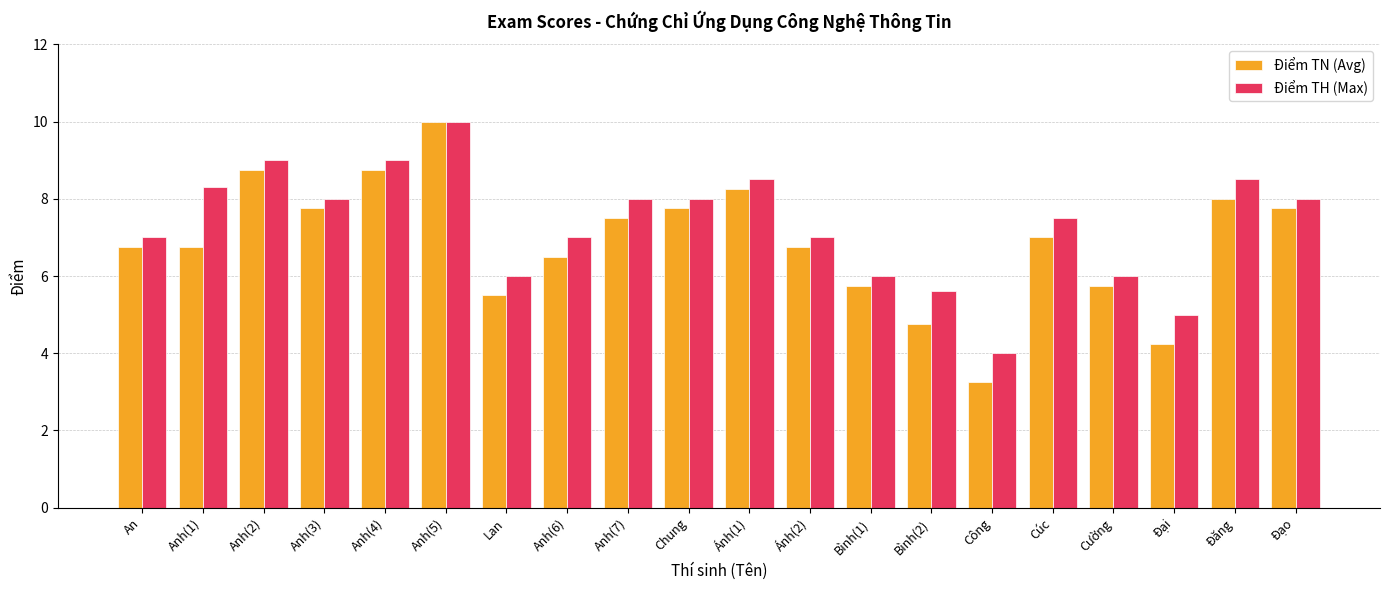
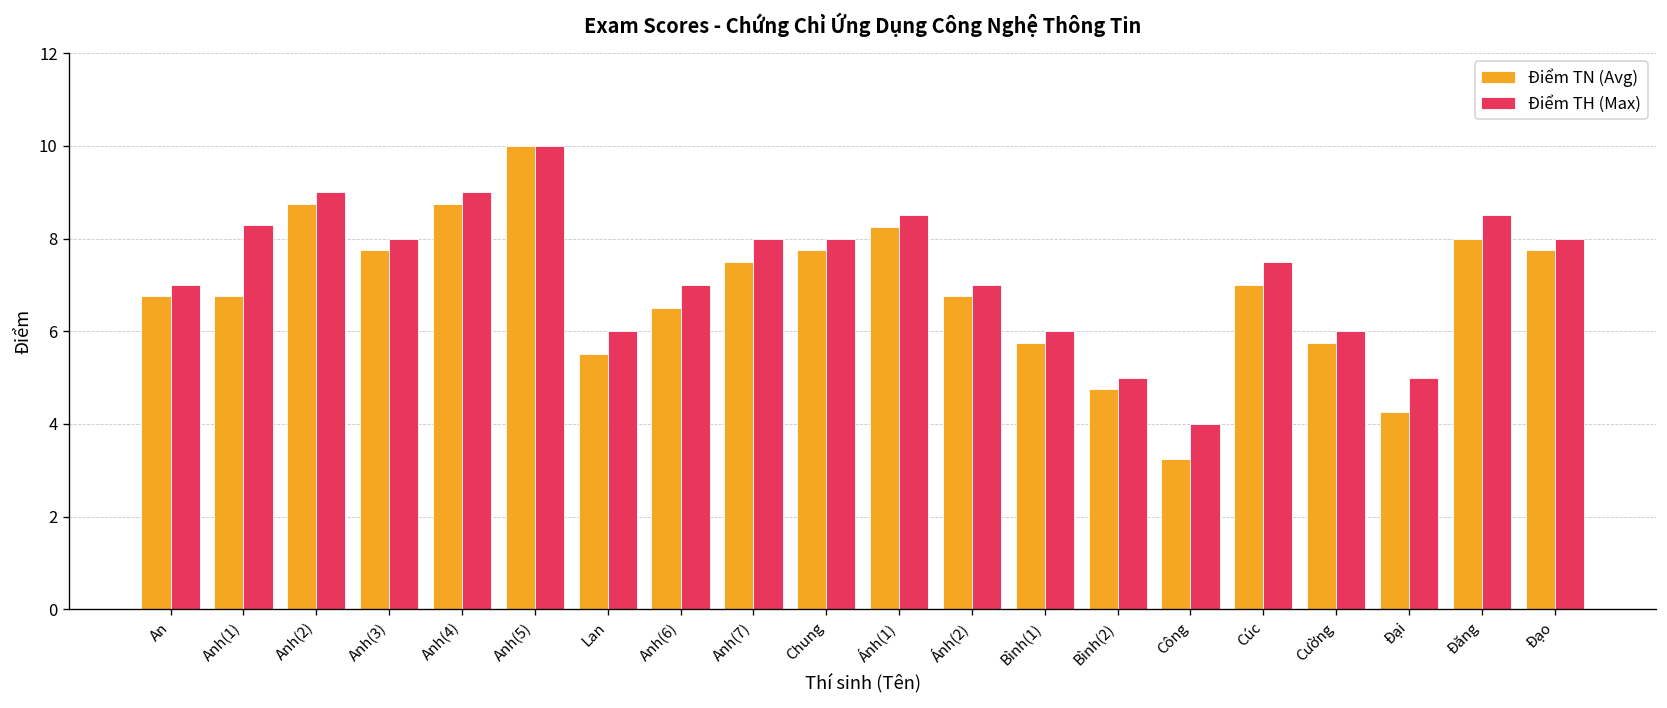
Điểm TH (Max), Bình(2): 5.6 -> 5.0
